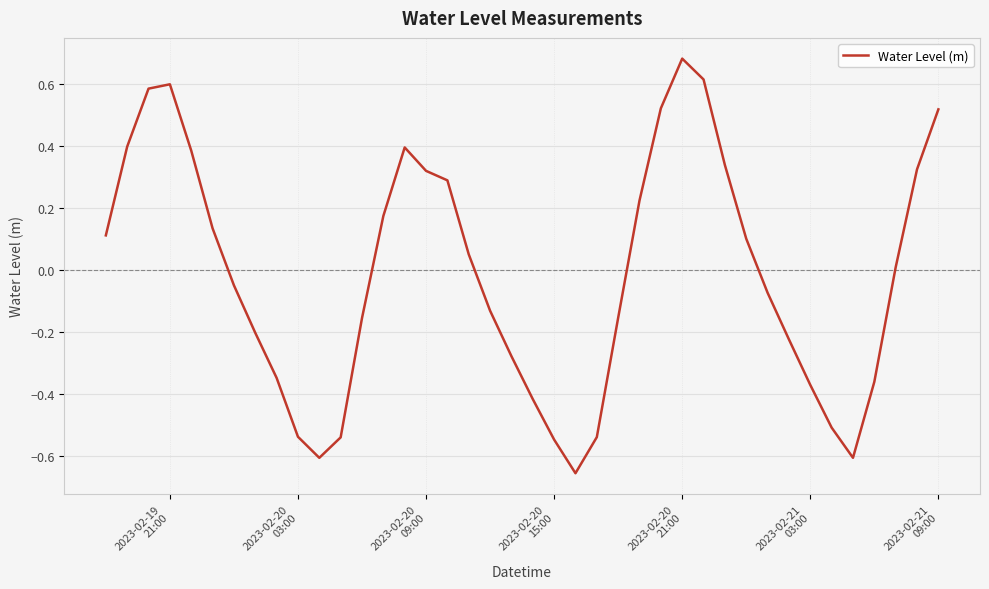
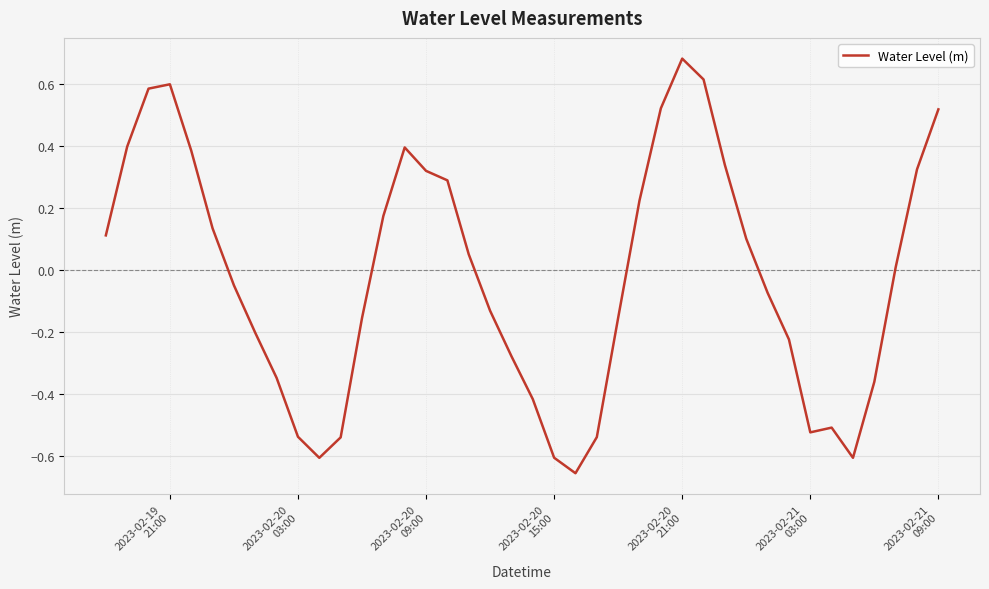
2023-02-20 15:00: -0.55 -> -0.61
2023-02-21 03:00: -0.37 -> -0.52
